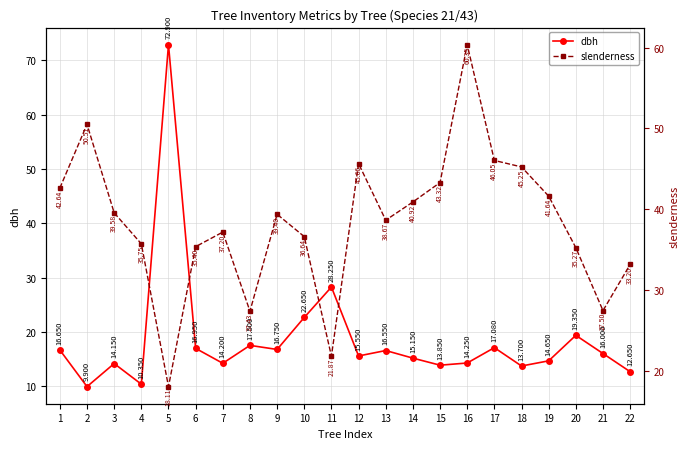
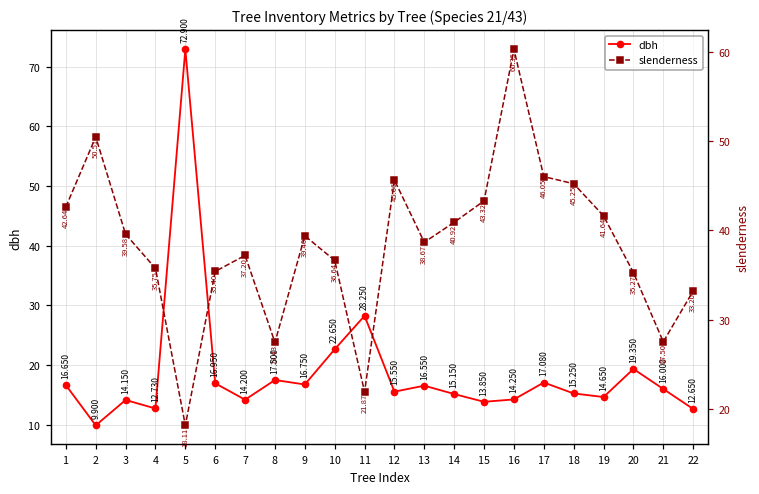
dbh, 4: 10.350 -> 12.730
dbh, 18: 13.700 -> 15.250
